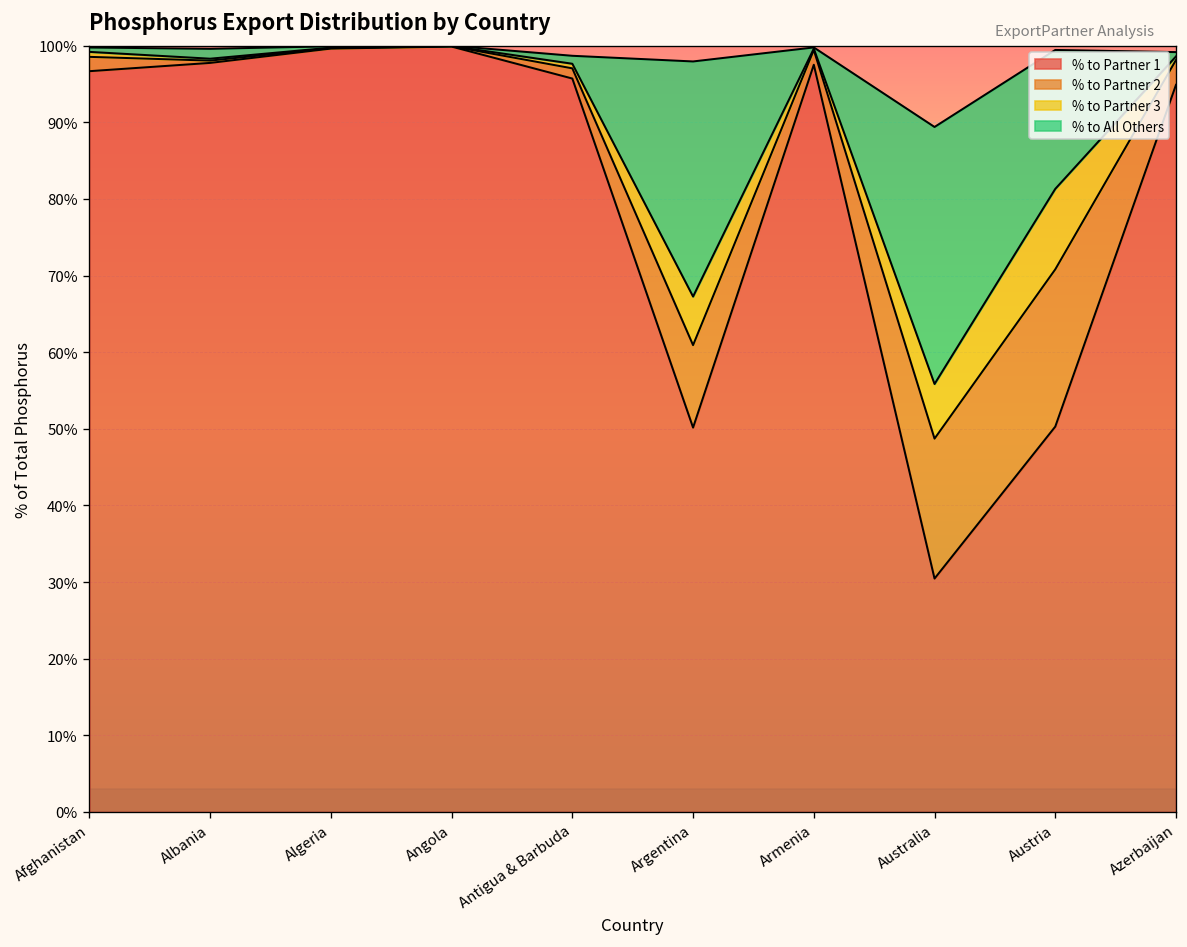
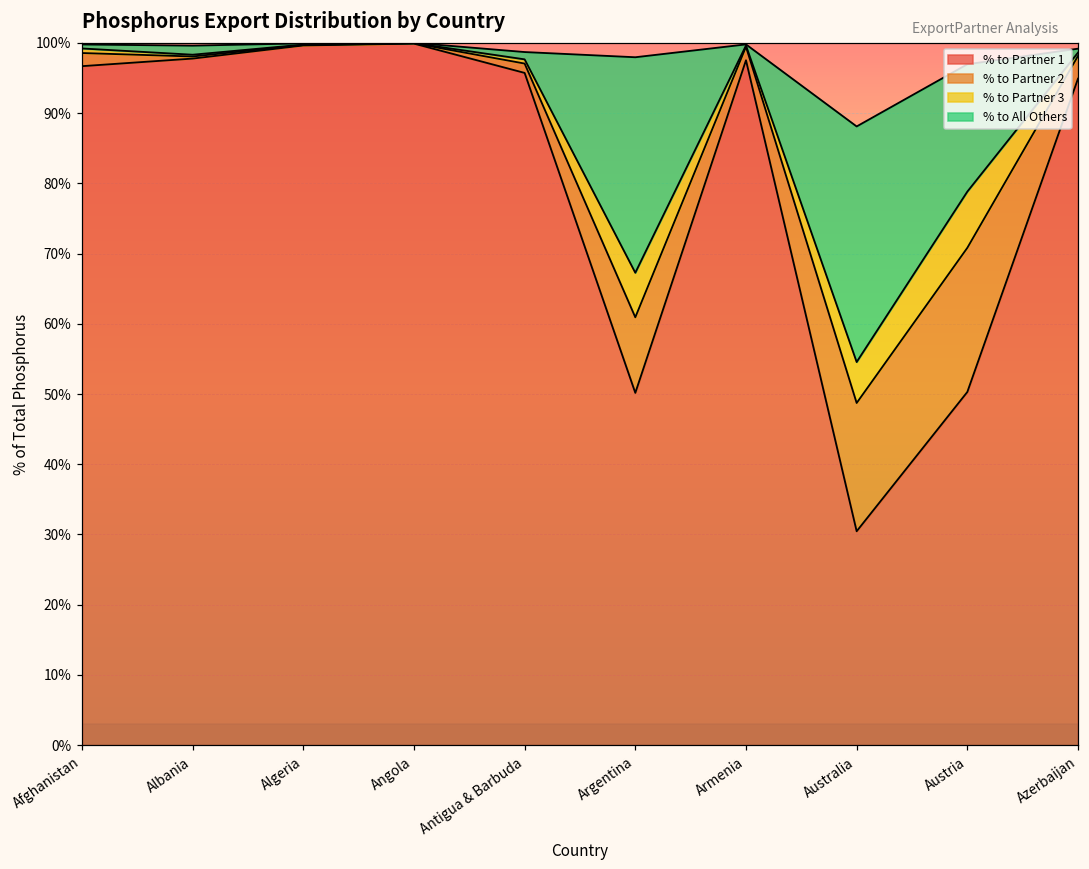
% to Partner 3, Australia: 7% -> 6%
% to Partner 3, Austria: 11% -> 8%
